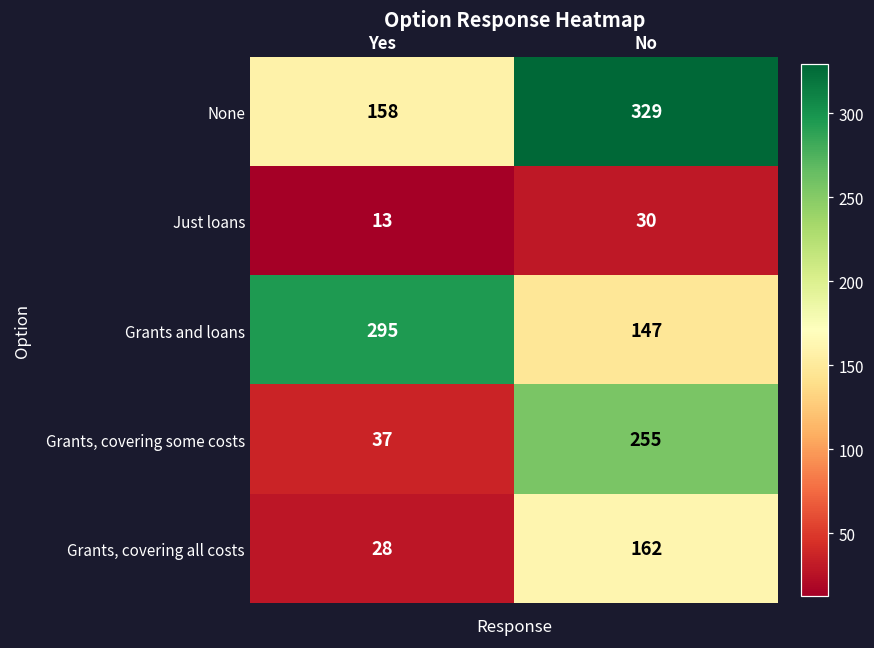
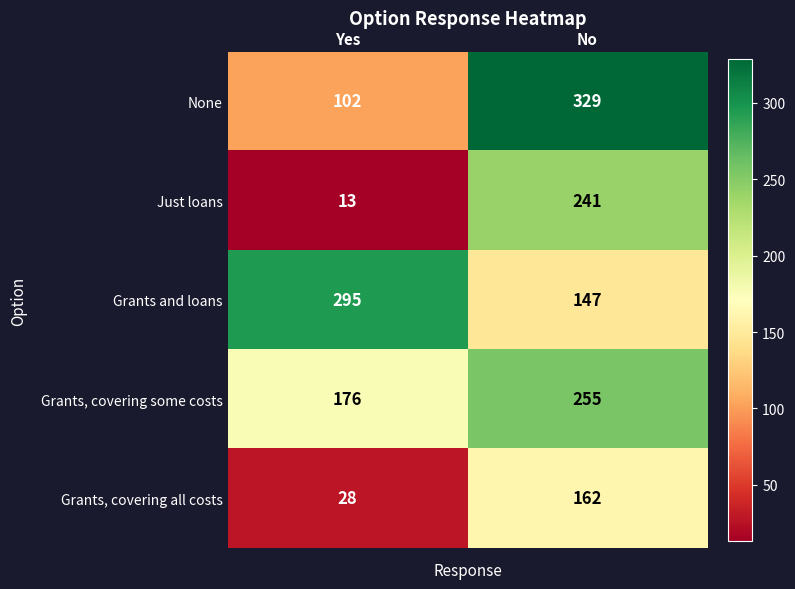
None, Yes: 158 -> 102
Just loans, No: 30 -> 241
Grants, covering some costs, Yes: 37 -> 176
